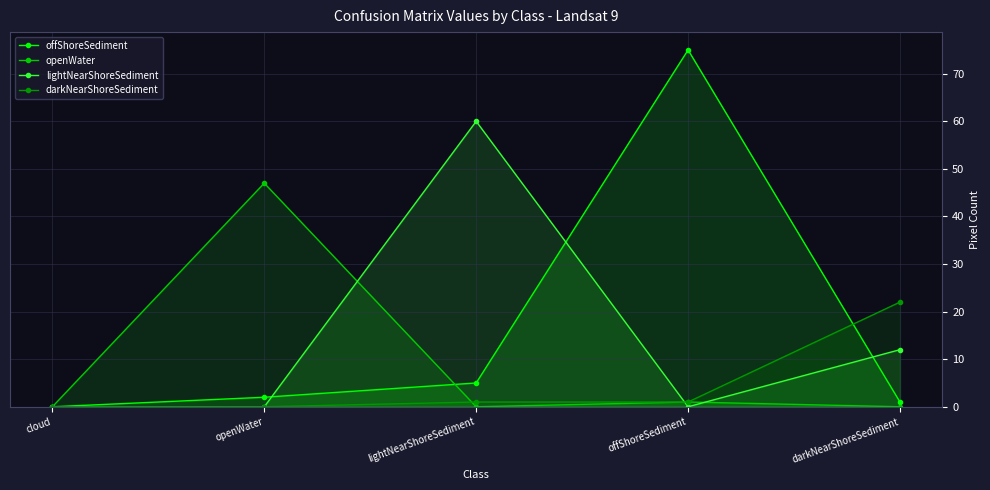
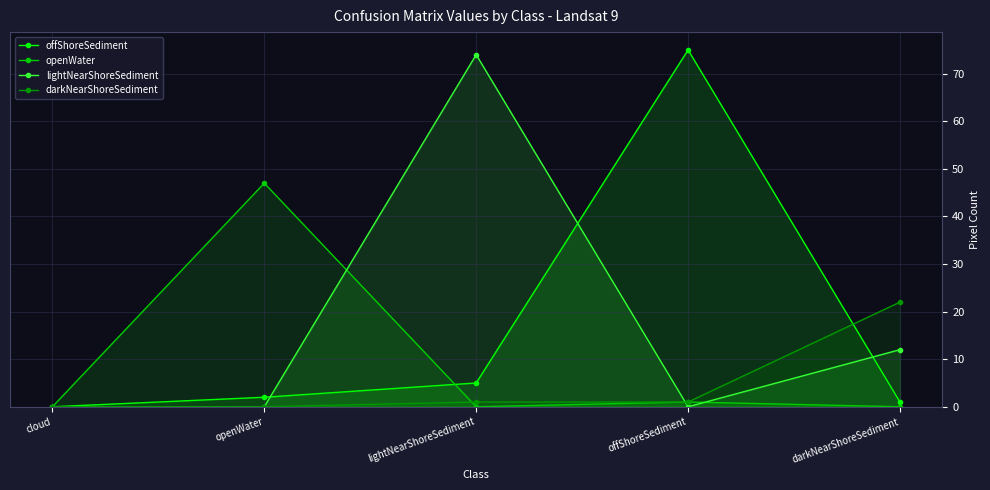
lightNearShoreSediment, lightNearShoreSediment: 60 -> 74
